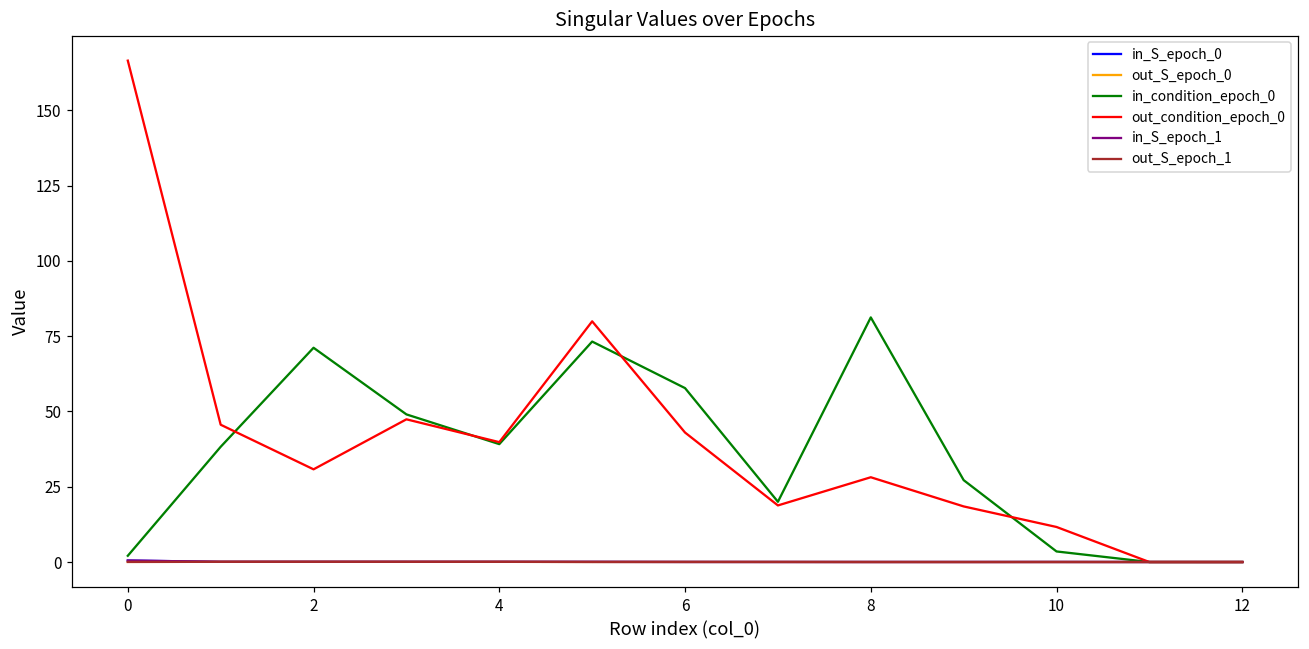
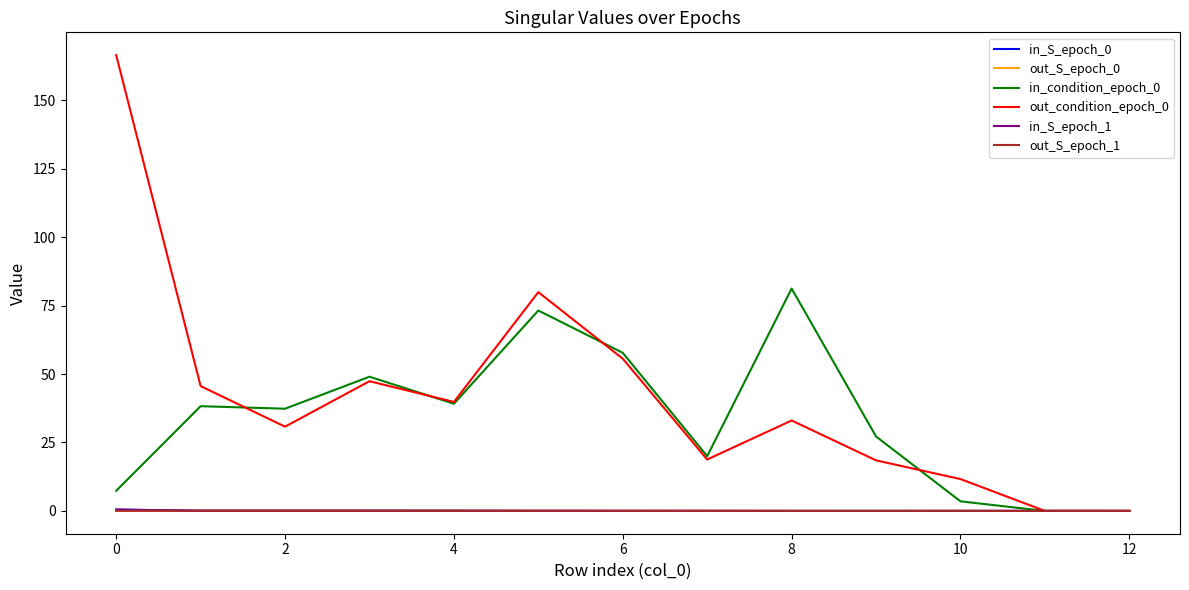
in_condition_epoch_0, 0: 2 -> 7
in_condition_epoch_0, 2: 71 -> 37
out_condition_epoch_0, 6: 43 -> 56
out_condition_epoch_0, 8: 28 -> 33
